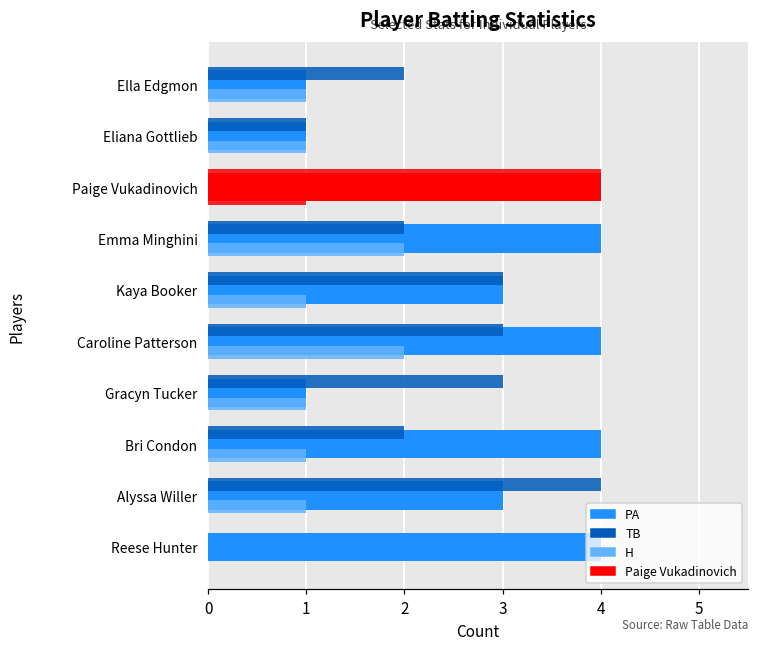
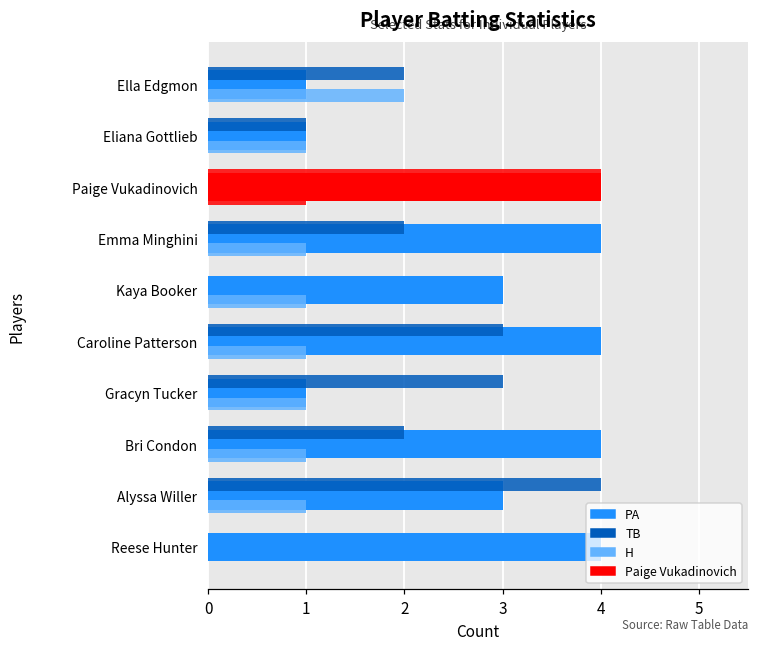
H, Ella Edgmon: 1 -> 2
H, Emma Minghini: 2 -> 1
TB, Kaya Booker: 3 -> 0
H, Caroline Patterson: 2 -> 1
